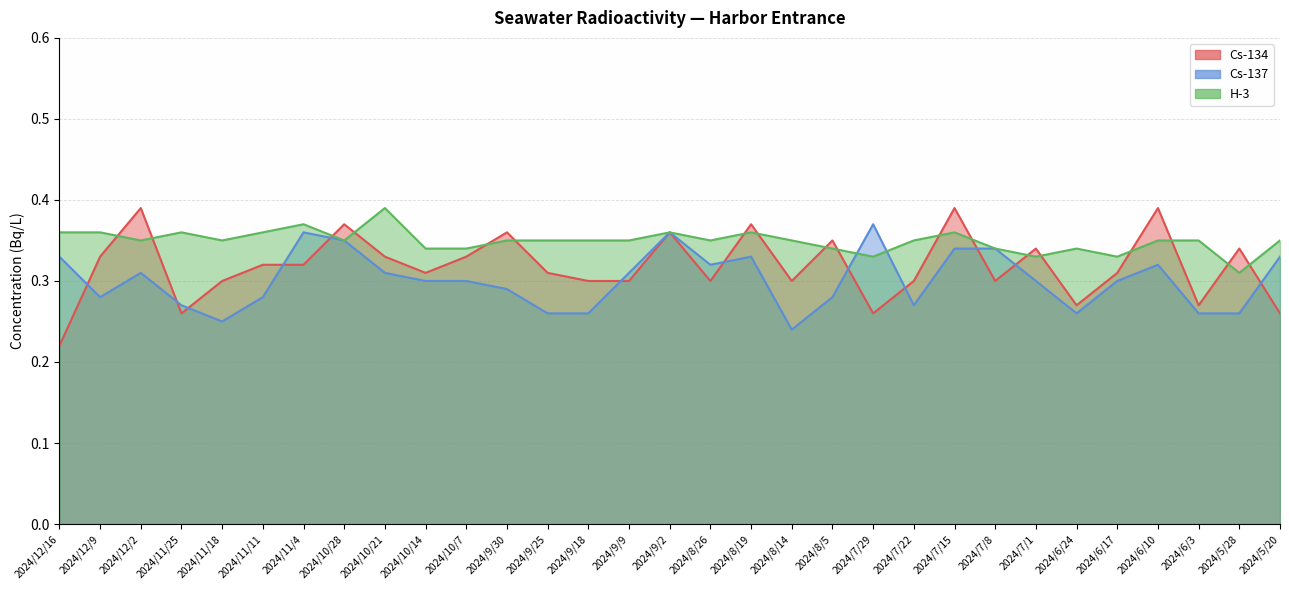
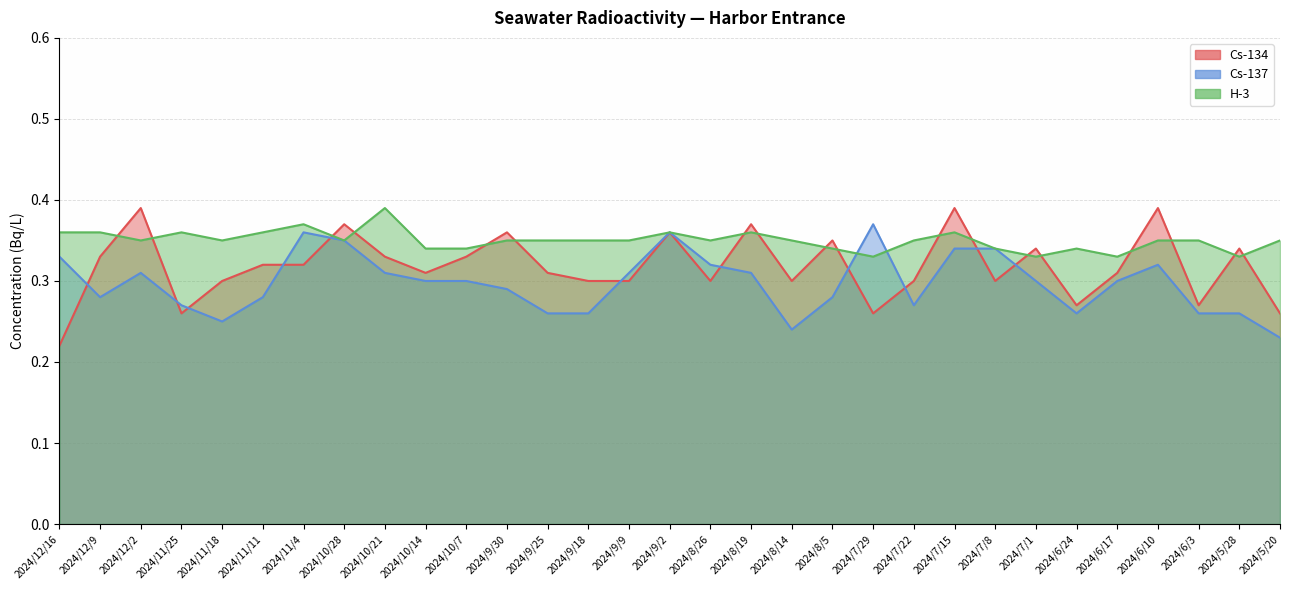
Cs-137, 2024/8/19: 0.33 -> 0.31
H-3, 2024/5/28: 0.31 -> 0.33
Cs-137, 2024/5/20: 0.33 -> 0.23
